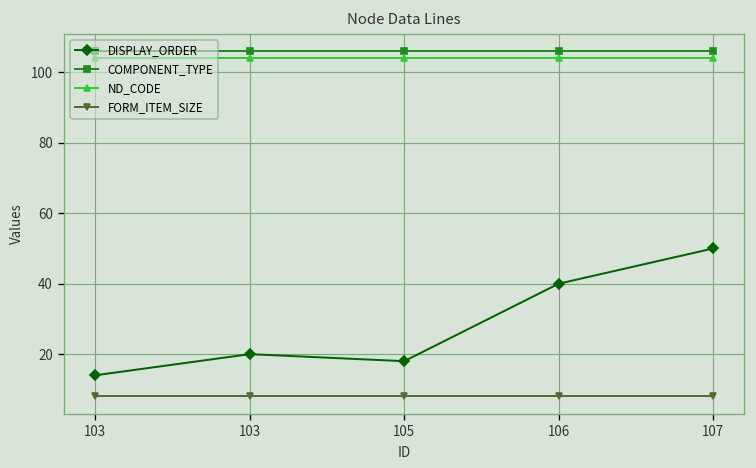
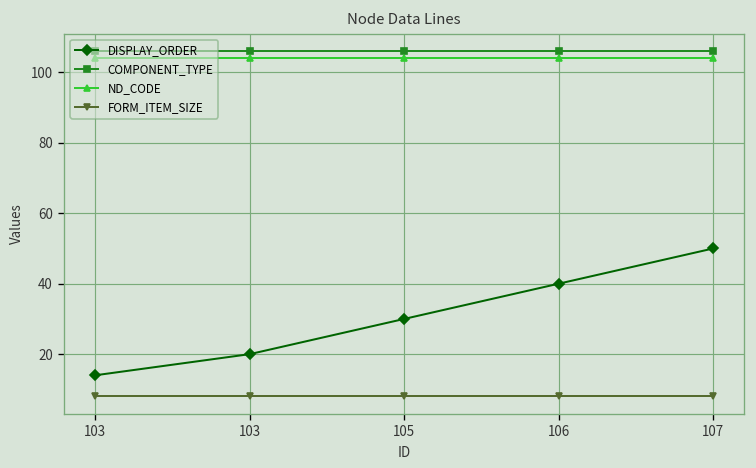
DISPLAY_ORDER, 105: 18 -> 30
